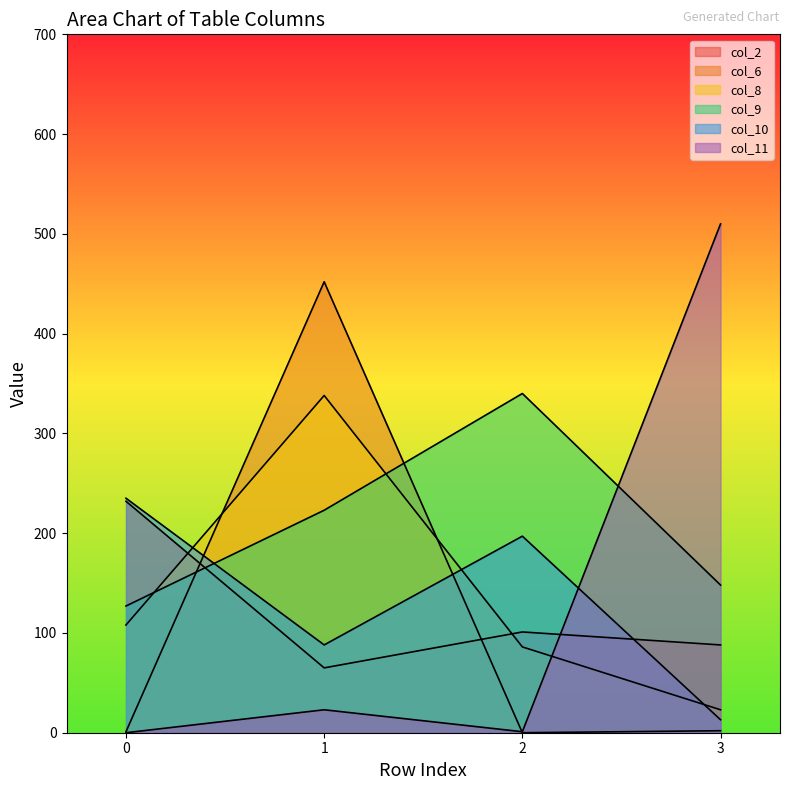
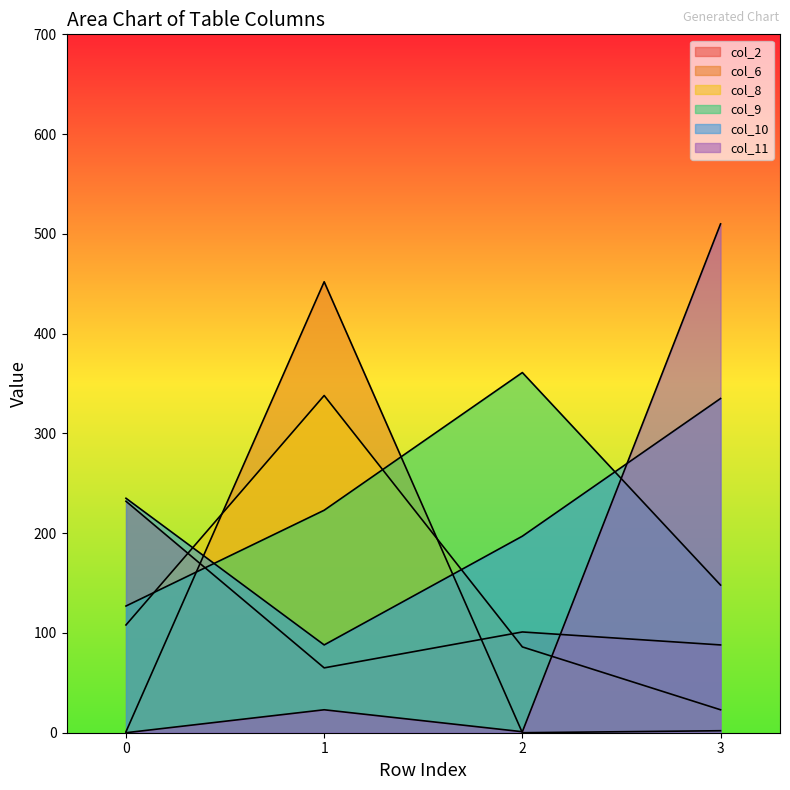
col_9, 2: 340 -> 360
col_10, 3: 10 -> 340
